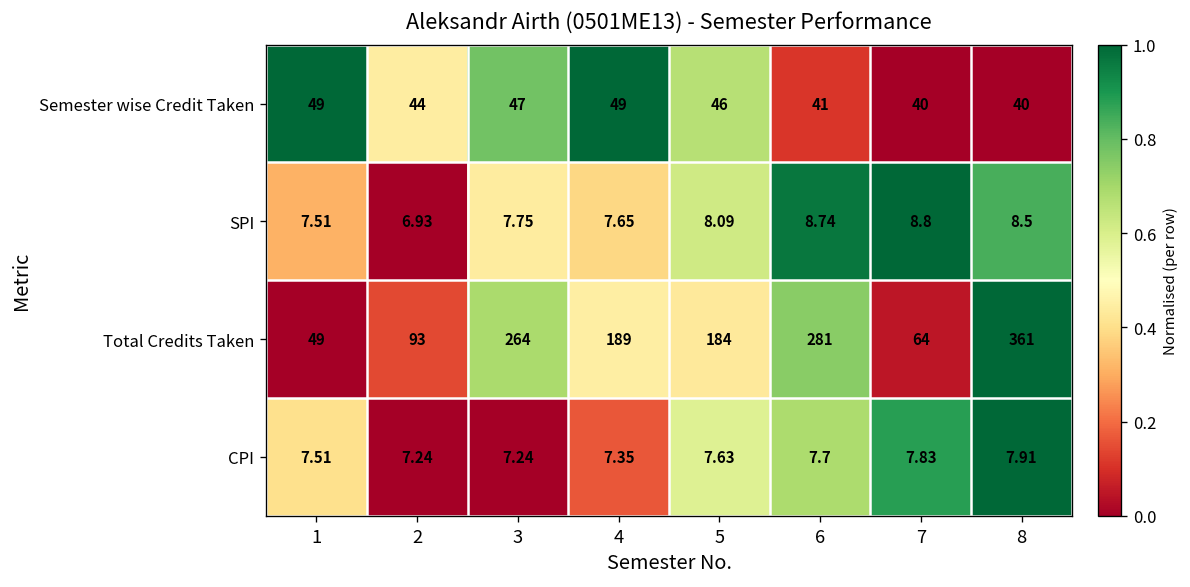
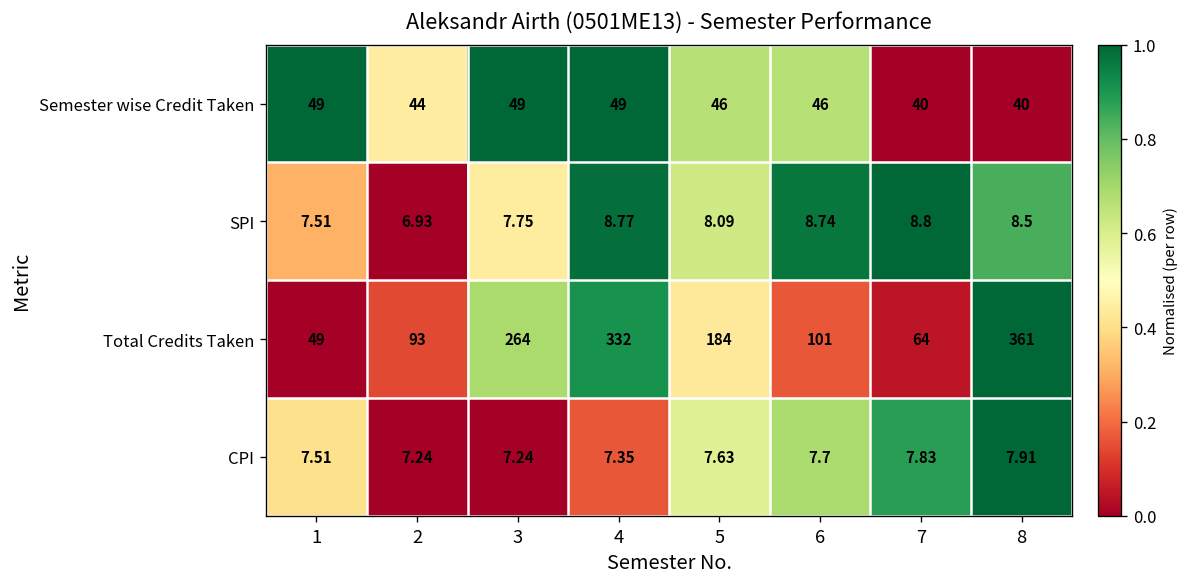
Semester wise Credit Taken, 3: 47 -> 49
Semester wise Credit Taken, 6: 41 -> 46
SPI, 4: 7.65 -> 8.77
Total Credits Taken, 4: 189 -> 332
Total Credits Taken, 6: 281 -> 101
